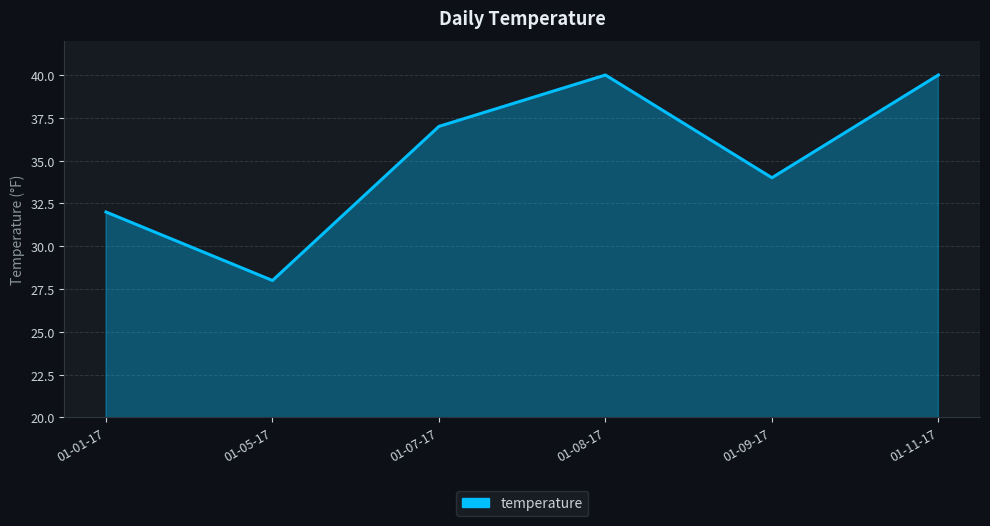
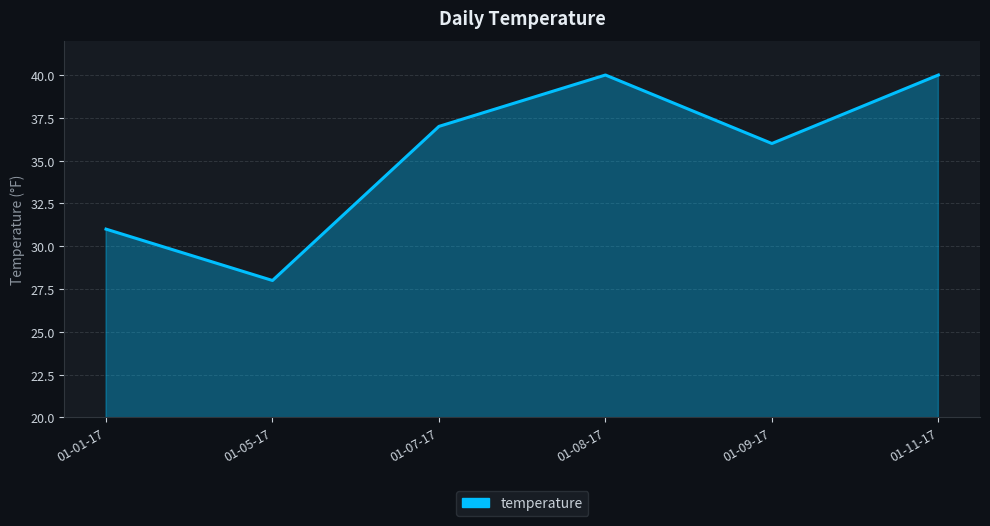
01-01-17: 32 -> 31
01-09-17: 34 -> 36
